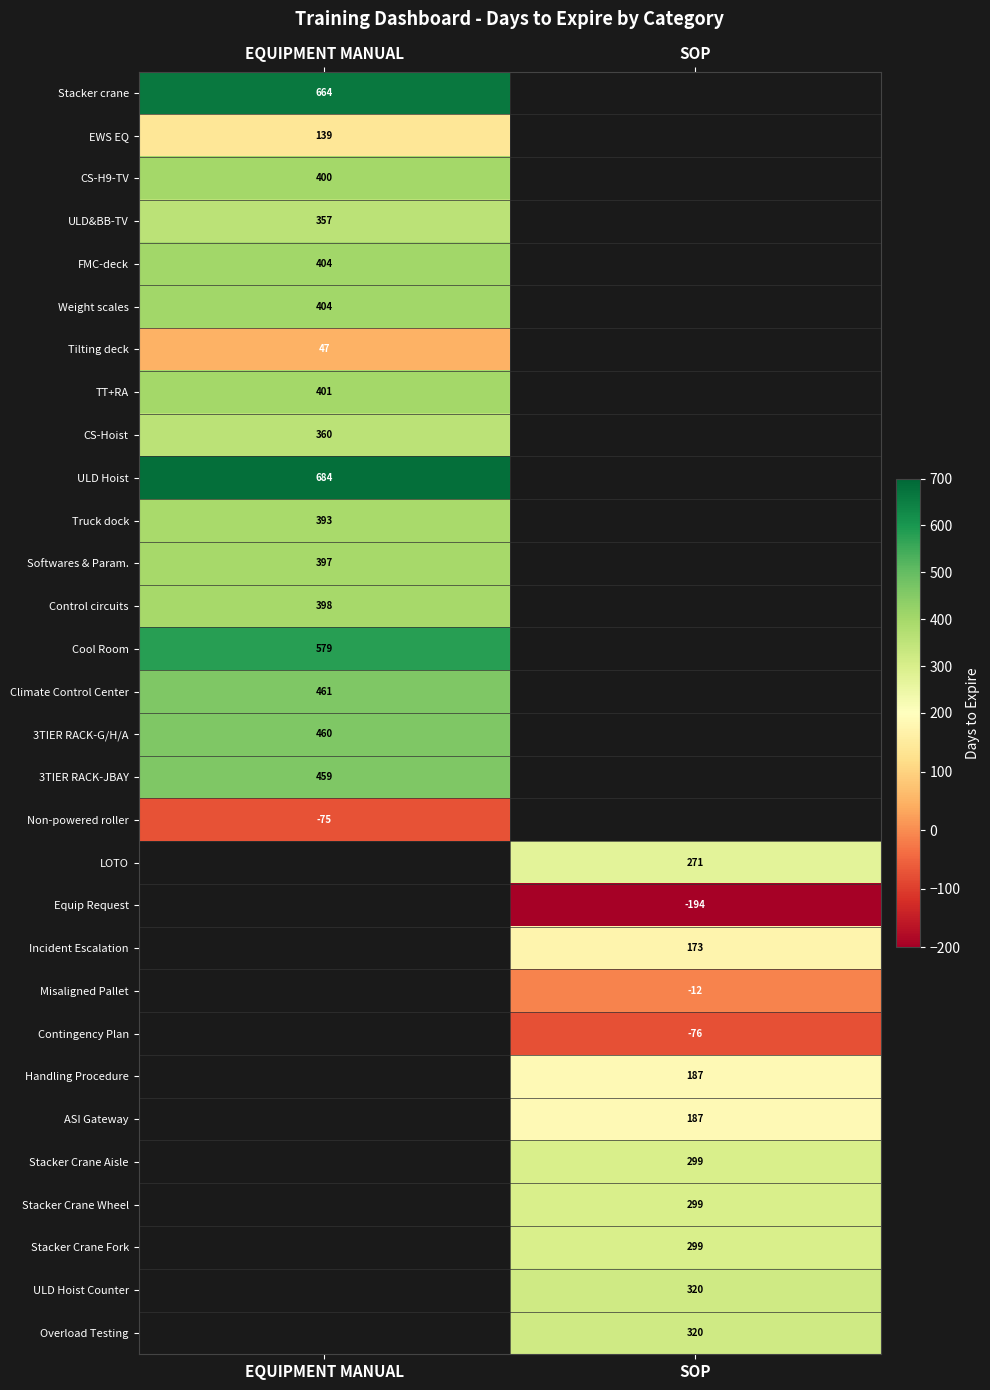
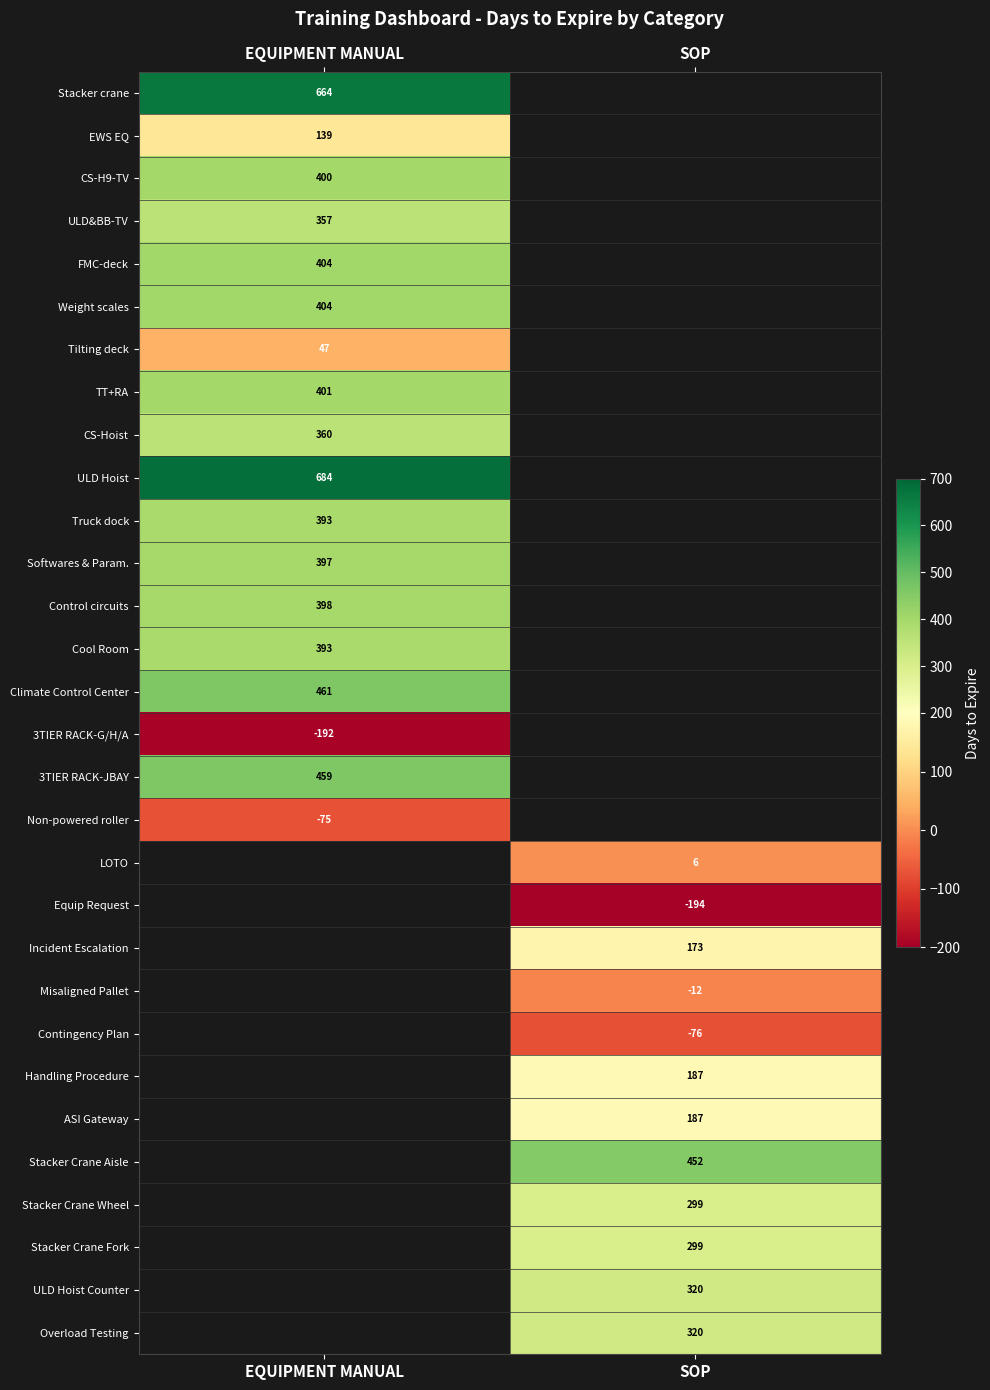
Cool Room, EQUIPMENT MANUAL: 579 -> 393
3TIER RACK-G/H/A, EQUIPMENT MANUAL: 460 -> -192
LOTO, SOP: 271 -> 6
Stacker Crane Aisle, SOP: 299 -> 452
